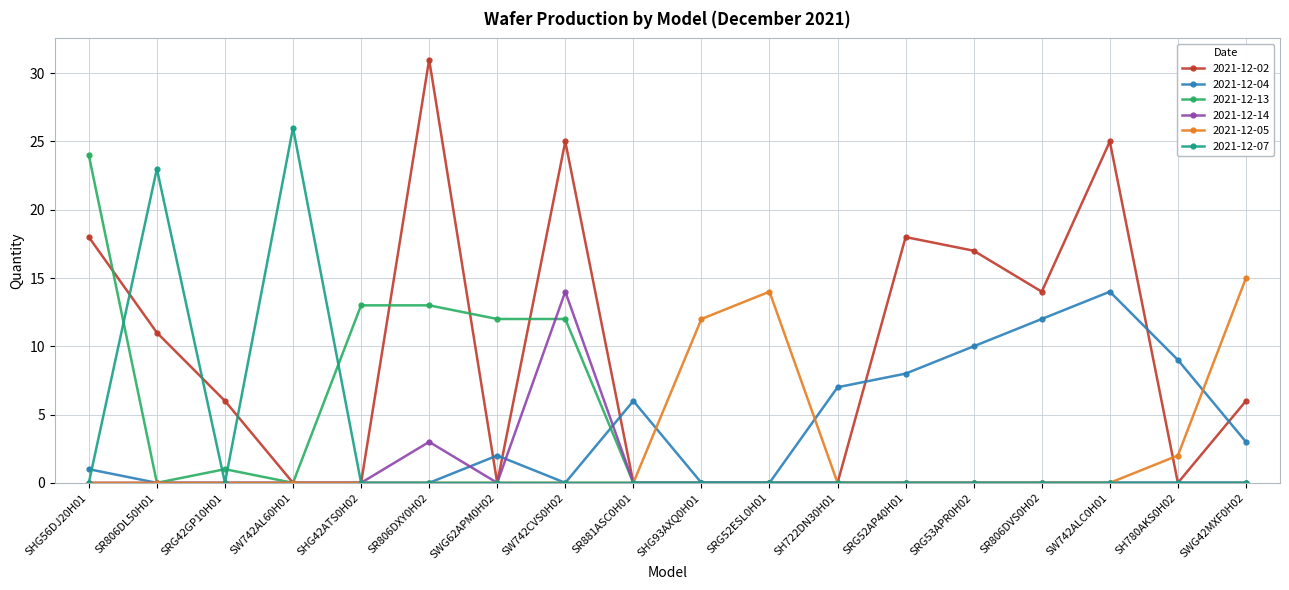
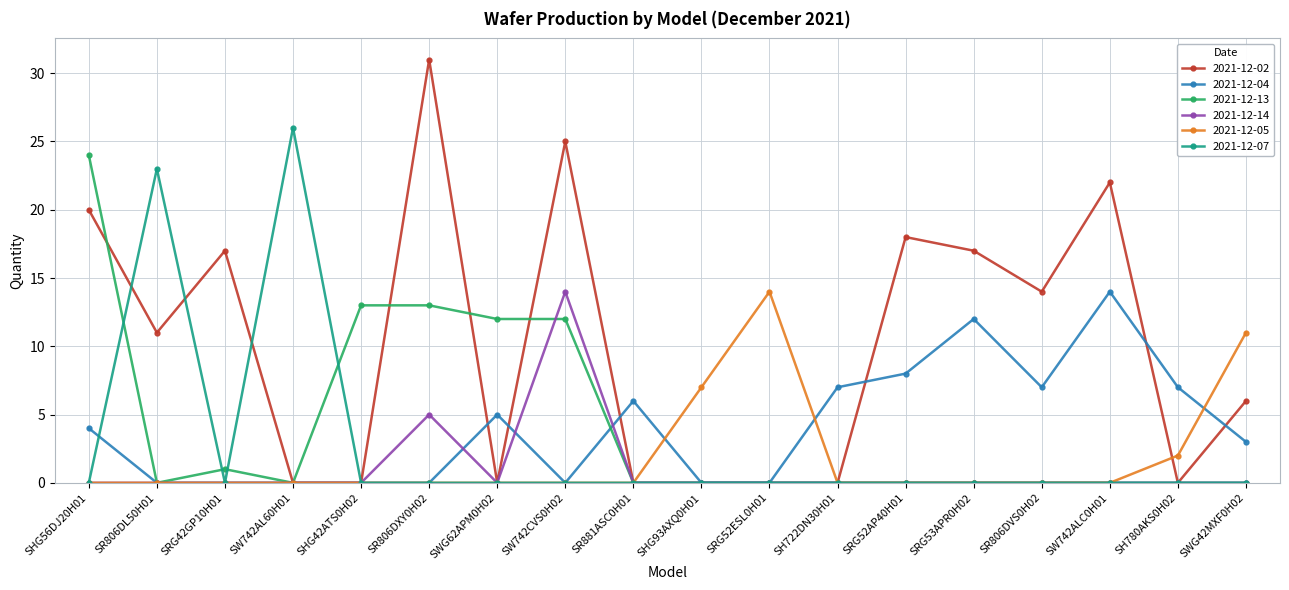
2021-12-02, SHG56DJ20H01: 18 -> 20
2021-12-04, SHG56DJ20H01: 1 -> 4
2021-12-02, SRG42GP10H01: 6 -> 17
2021-12-14, SR806DXY0H02: 3 -> 5
2021-12-04, SWG62APM0H02: 2 -> 5
2021-12-05, SHG93AXQ0H01: 12 -> 7
2021-12-04, SRG53APR0H02: 10 -> 12
2021-12-04, SR806DVS0H02: 12 -> 7
2021-12-02, SW742ALC0H01: 25 -> 22
2021-12-04, SH780AKS0H02: 9 -> 7
2021-12-05, SWG42MXF0H02: 15 -> 11
